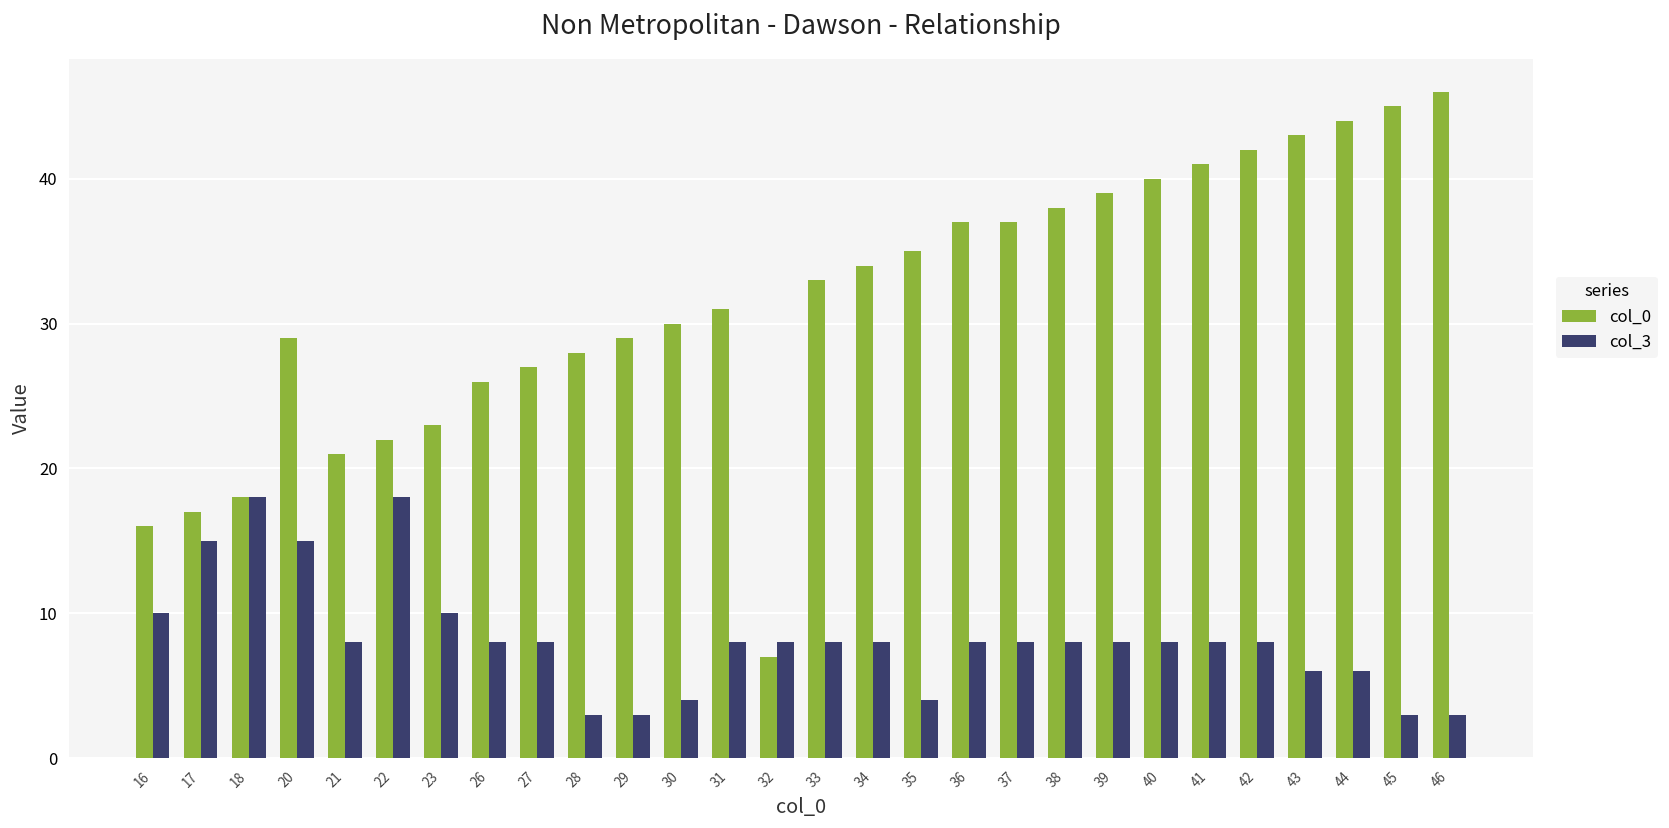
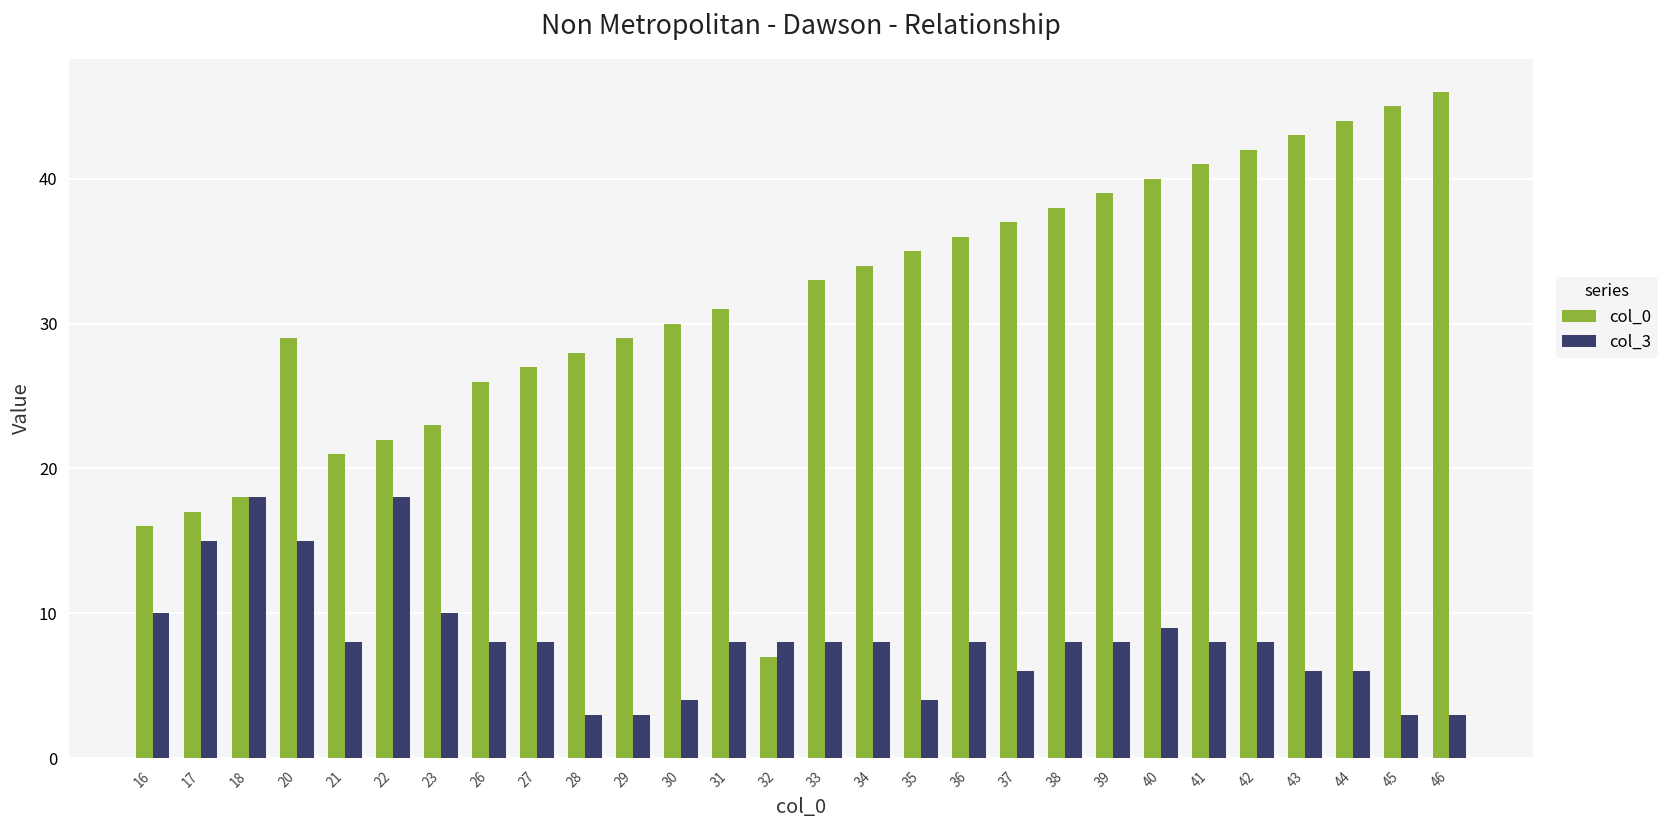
col_0, 36: 37 -> 36
col_3, 37: 8 -> 6
col_3, 40: 8 -> 9
